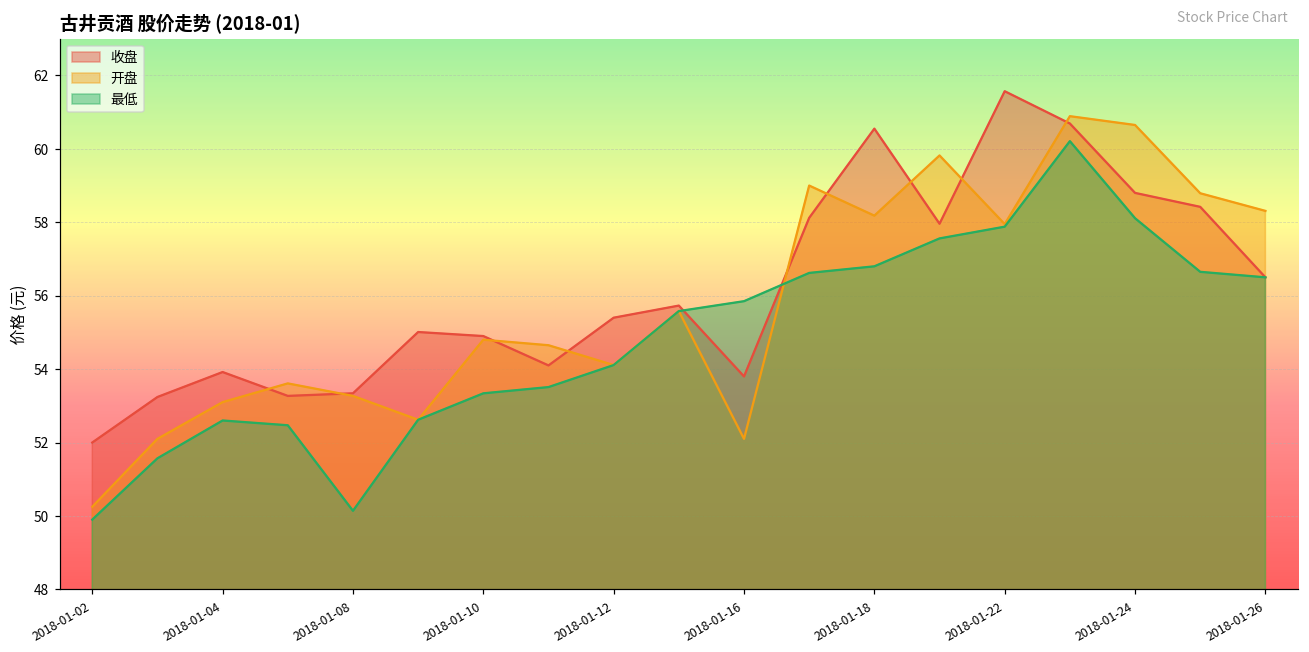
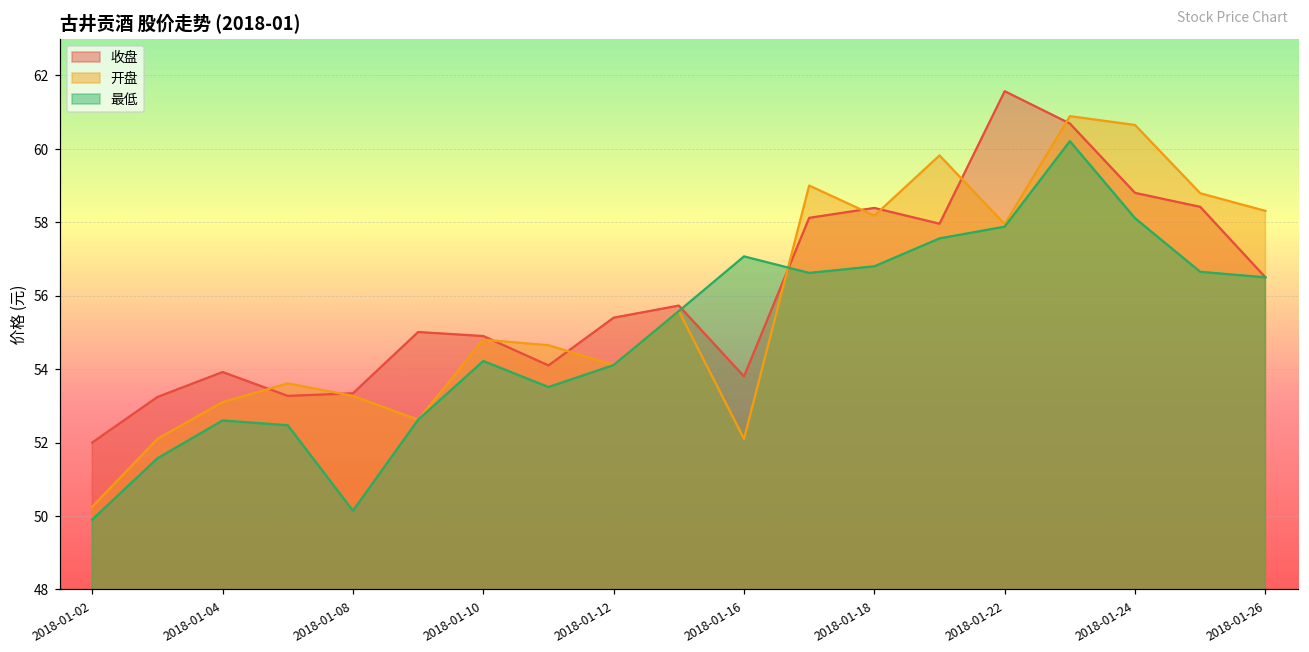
最低, 2018-01-10: 53.3 -> 54.2
最低, 2018-01-16: 55.9 -> 57.1
收盘, 2018-01-18: 60.6 -> 58.4
